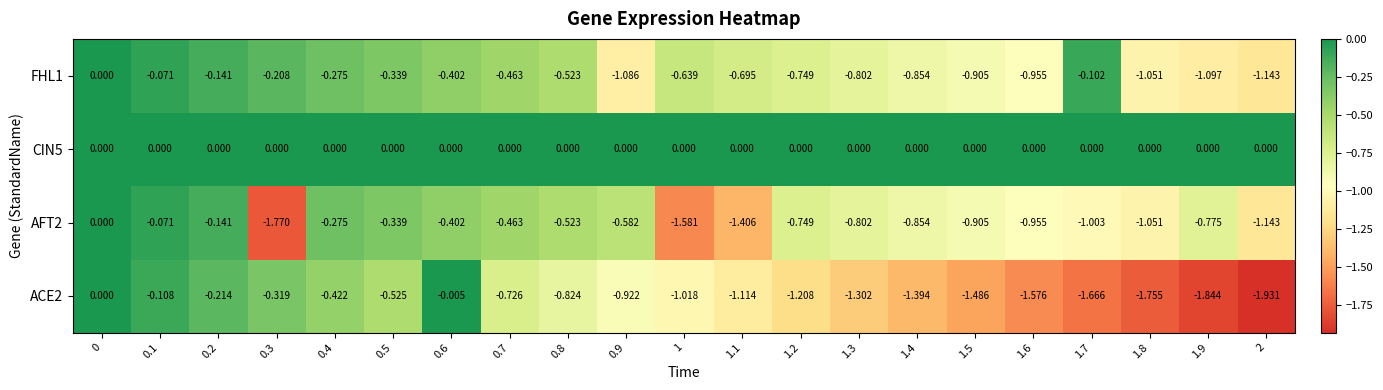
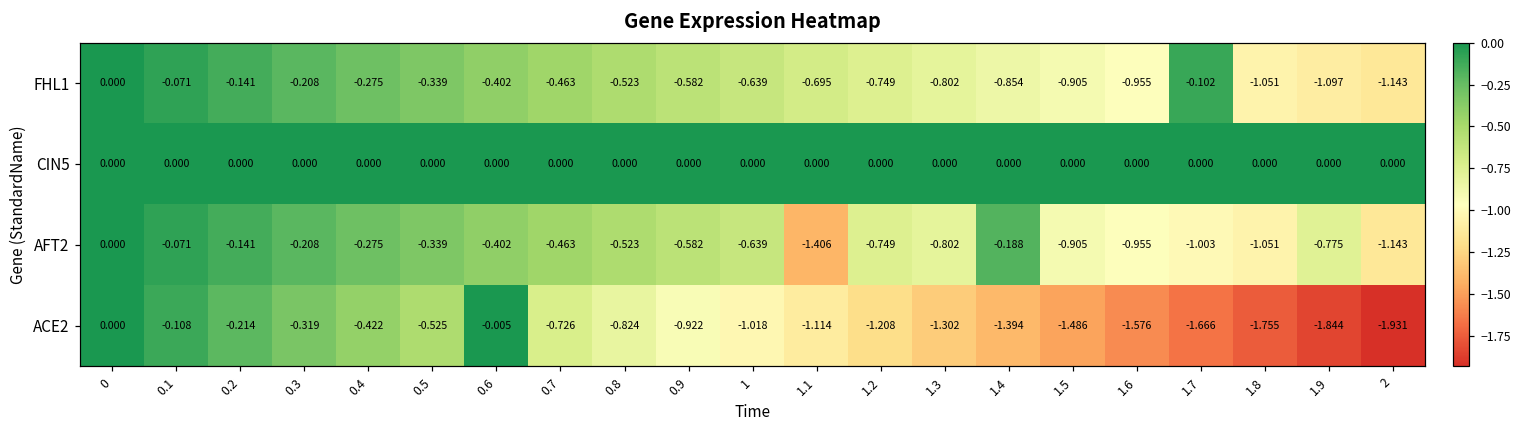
FHL1, 0.9: -1.086 -> -0.582
AFT2, 0.3: -1.770 -> -0.208
AFT2, 1: -1.581 -> -0.639
AFT2, 1.4: -0.854 -> -0.188
